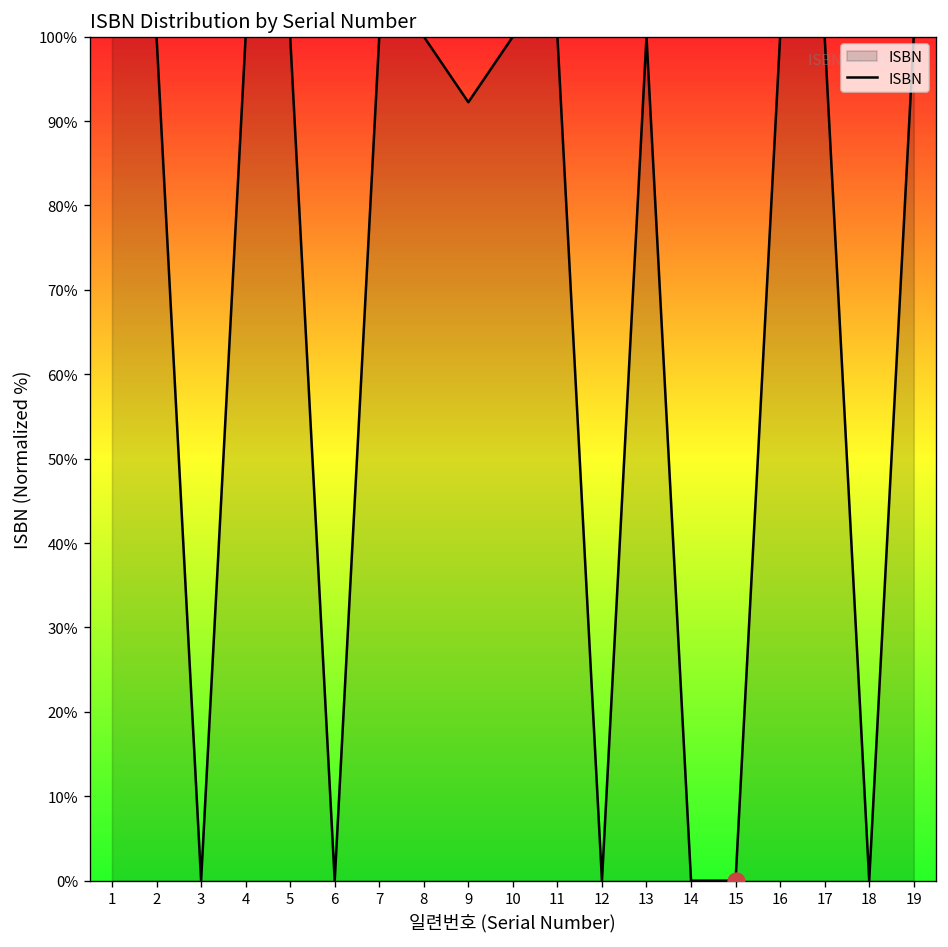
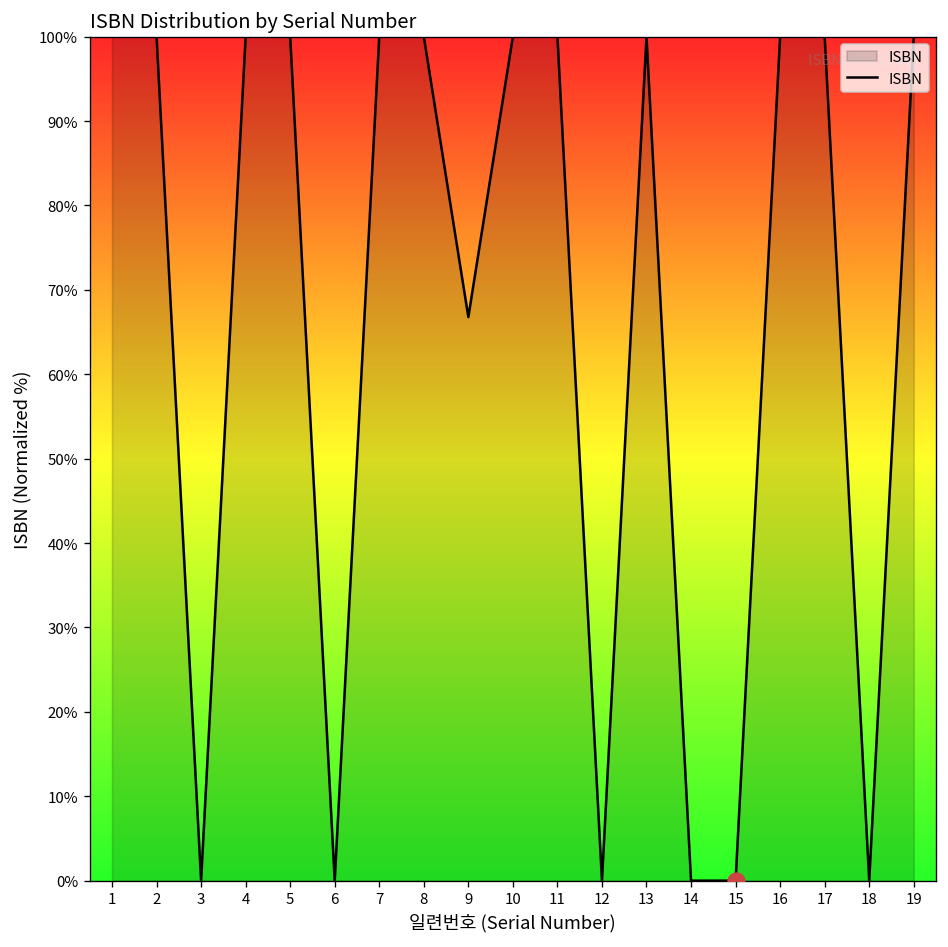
ISBN, 9: 92% -> 67%
